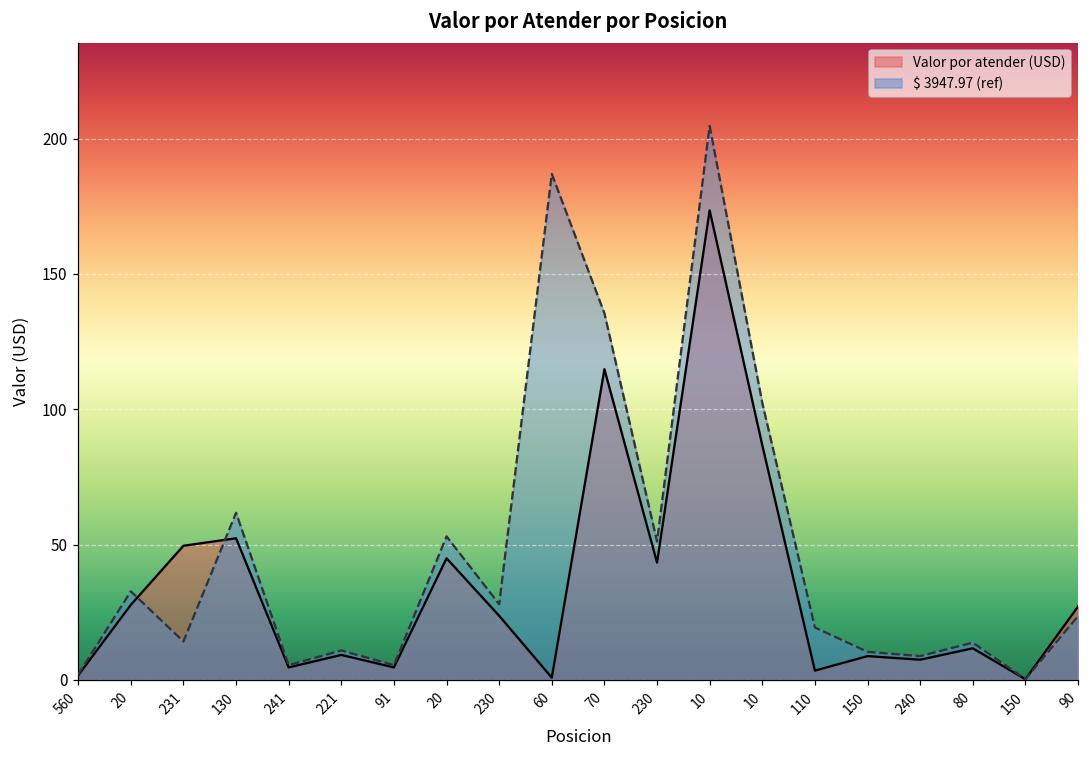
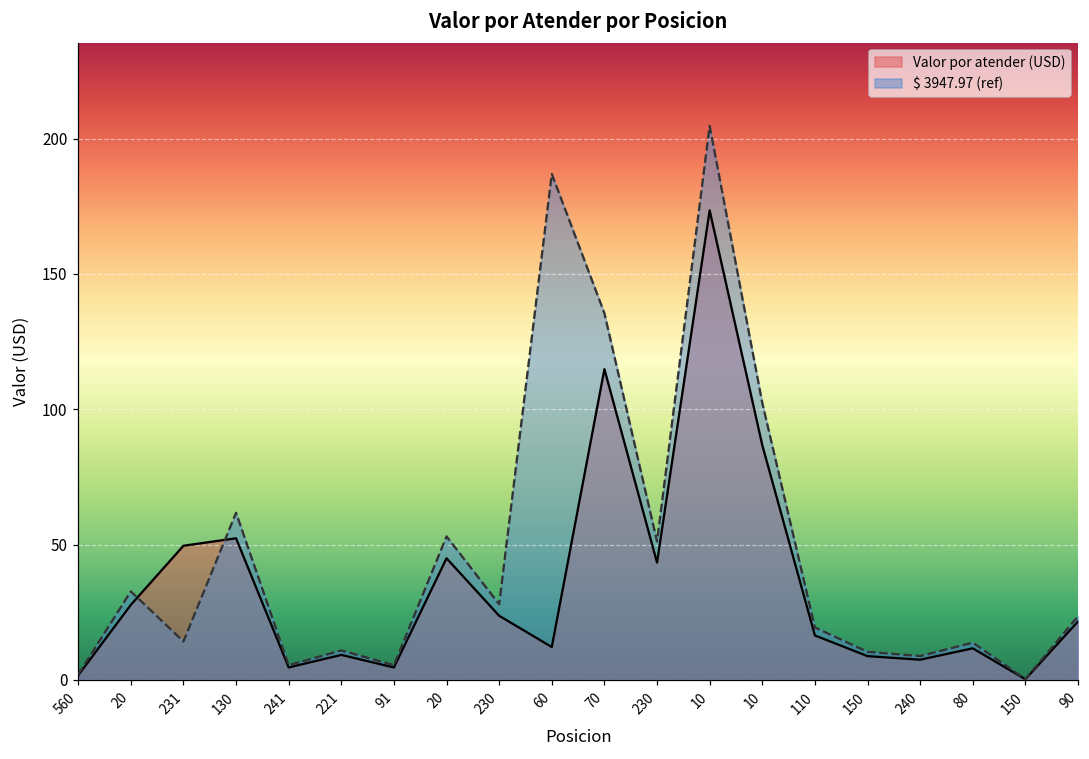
Valor por atender (USD), 60: 1 -> 12
Valor por atender (USD), 110: 3 -> 16
Valor por atender (USD), 90: 27 -> 22
